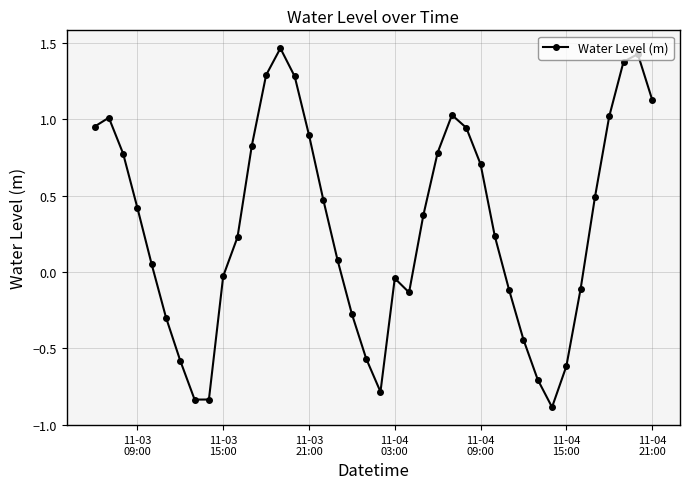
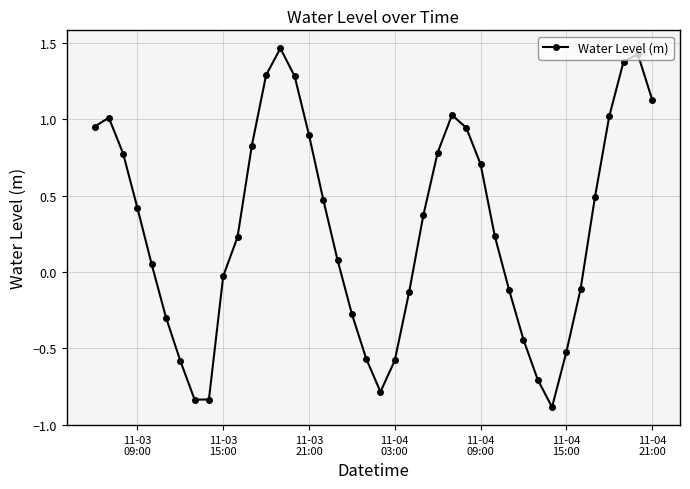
11-04 03:00: -0.04 -> -0.58
11-04 15:00: -0.62 -> -0.52
